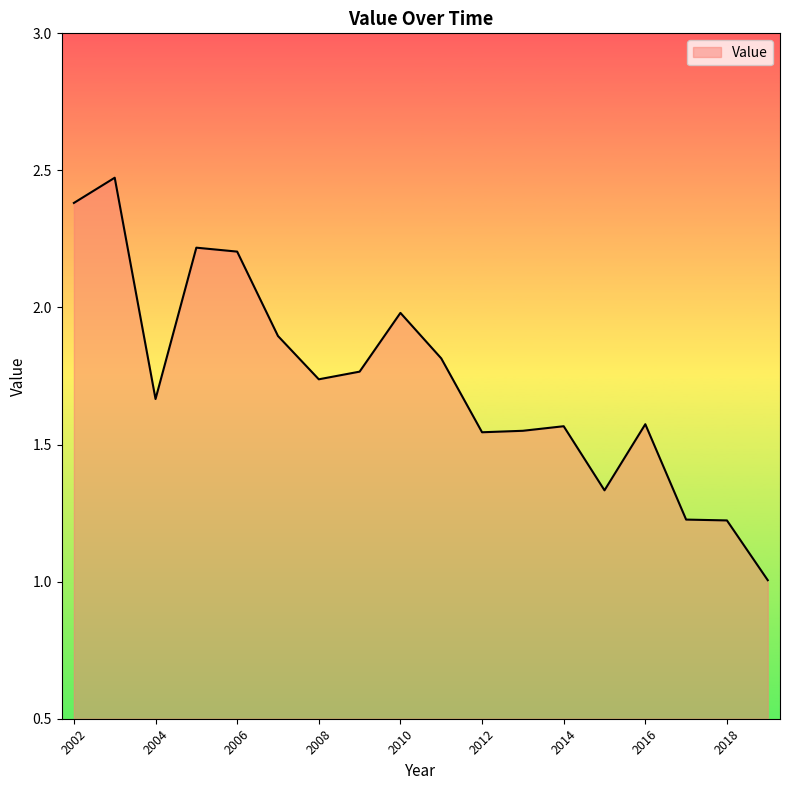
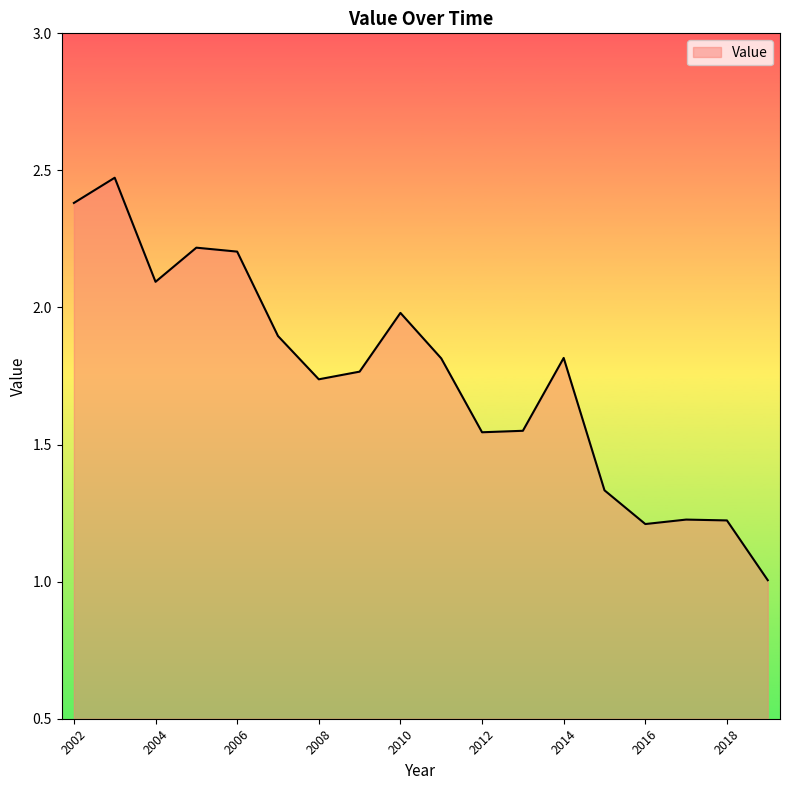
2004: 1.67 -> 2.09
2014: 1.57 -> 1.82
2016: 1.57 -> 1.21
